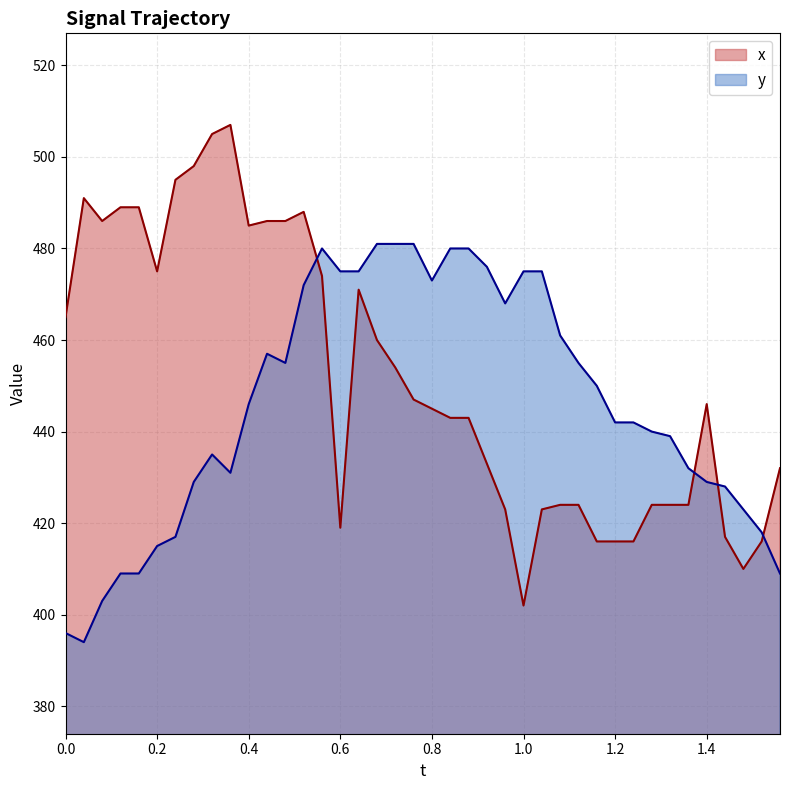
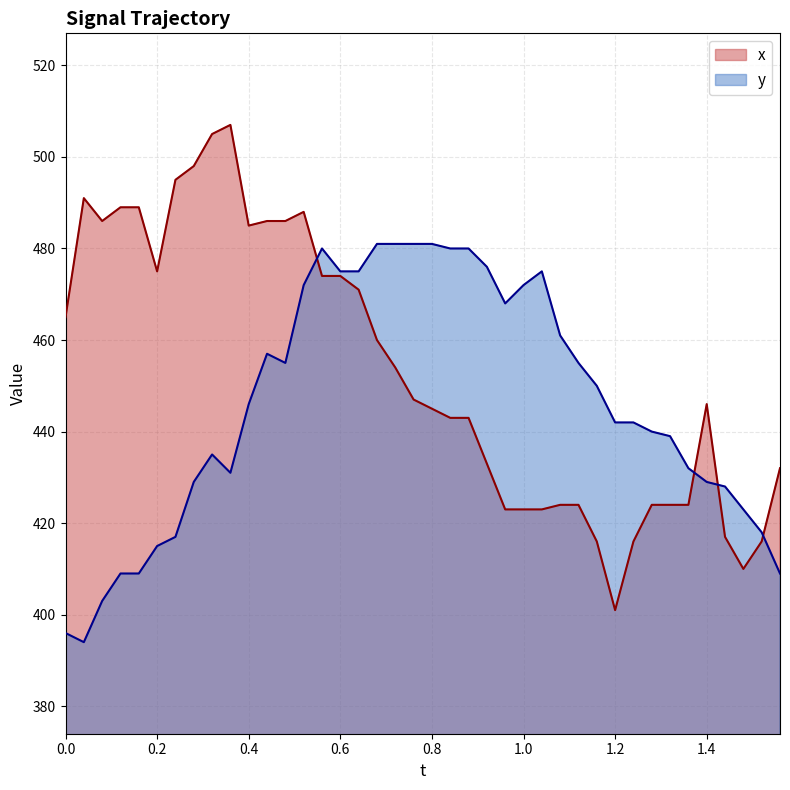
x, 0.6: 419 -> 474
y, 0.8: 473 -> 481
x, 1.0: 402 -> 423
y, 1.0: 475 -> 472
x, 1.2: 416 -> 401
